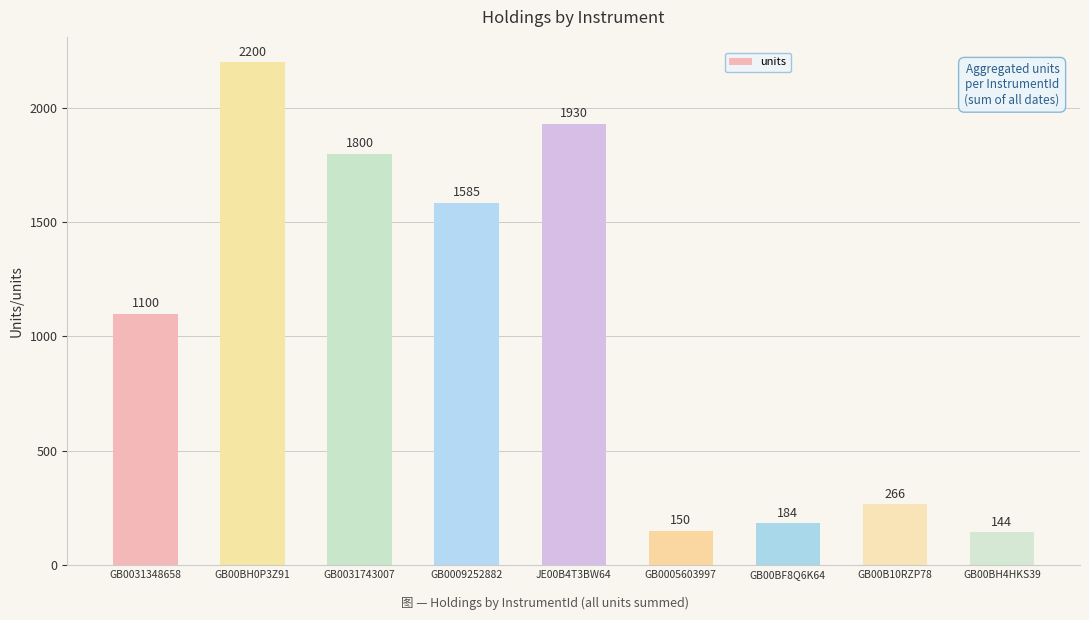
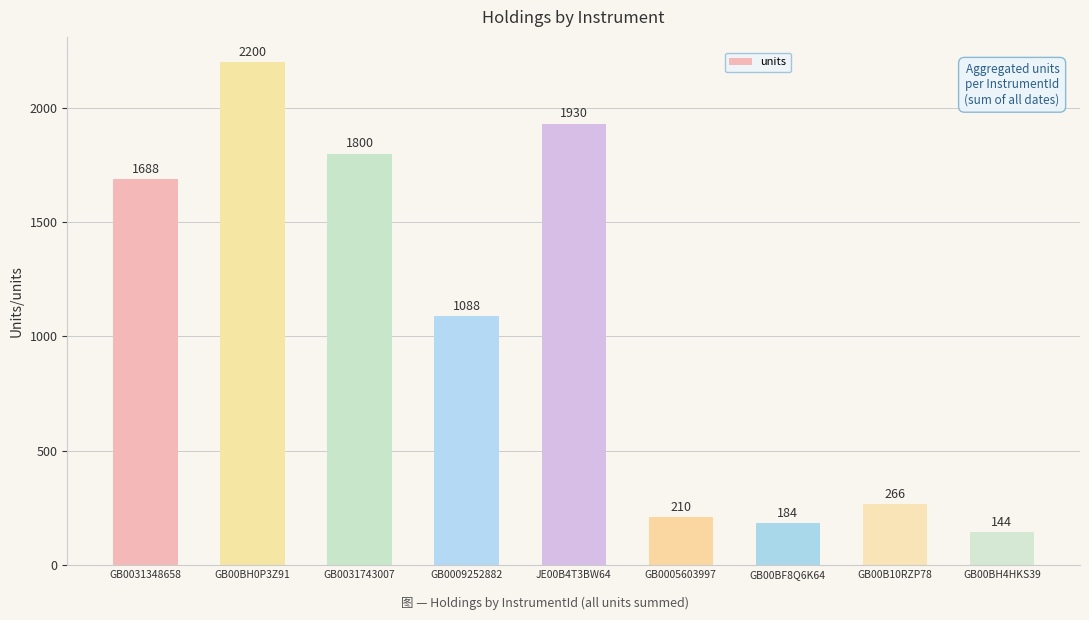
GB0031348658: 1100 -> 1688
GB0009252882: 1585 -> 1088
GB0005603997: 150 -> 210
